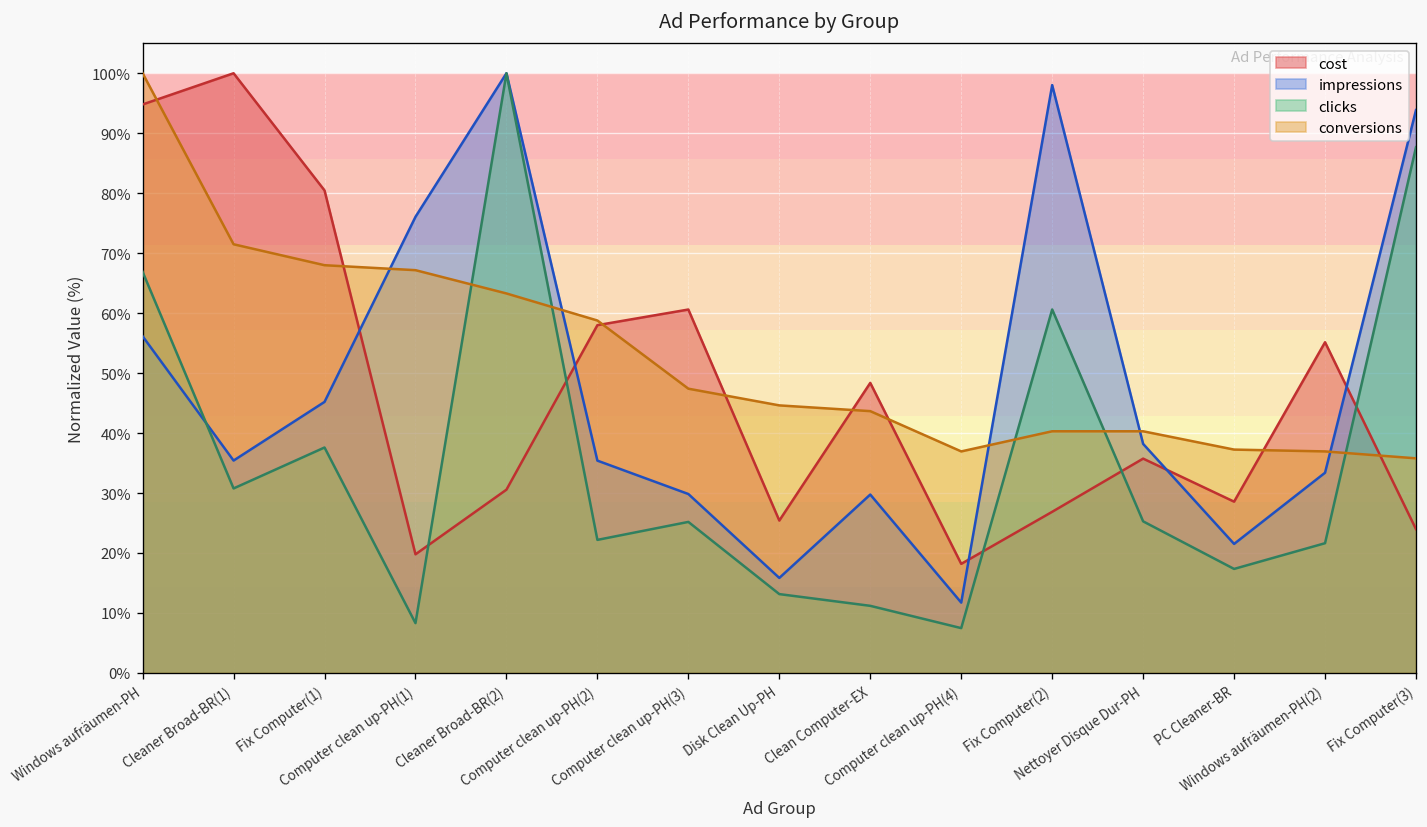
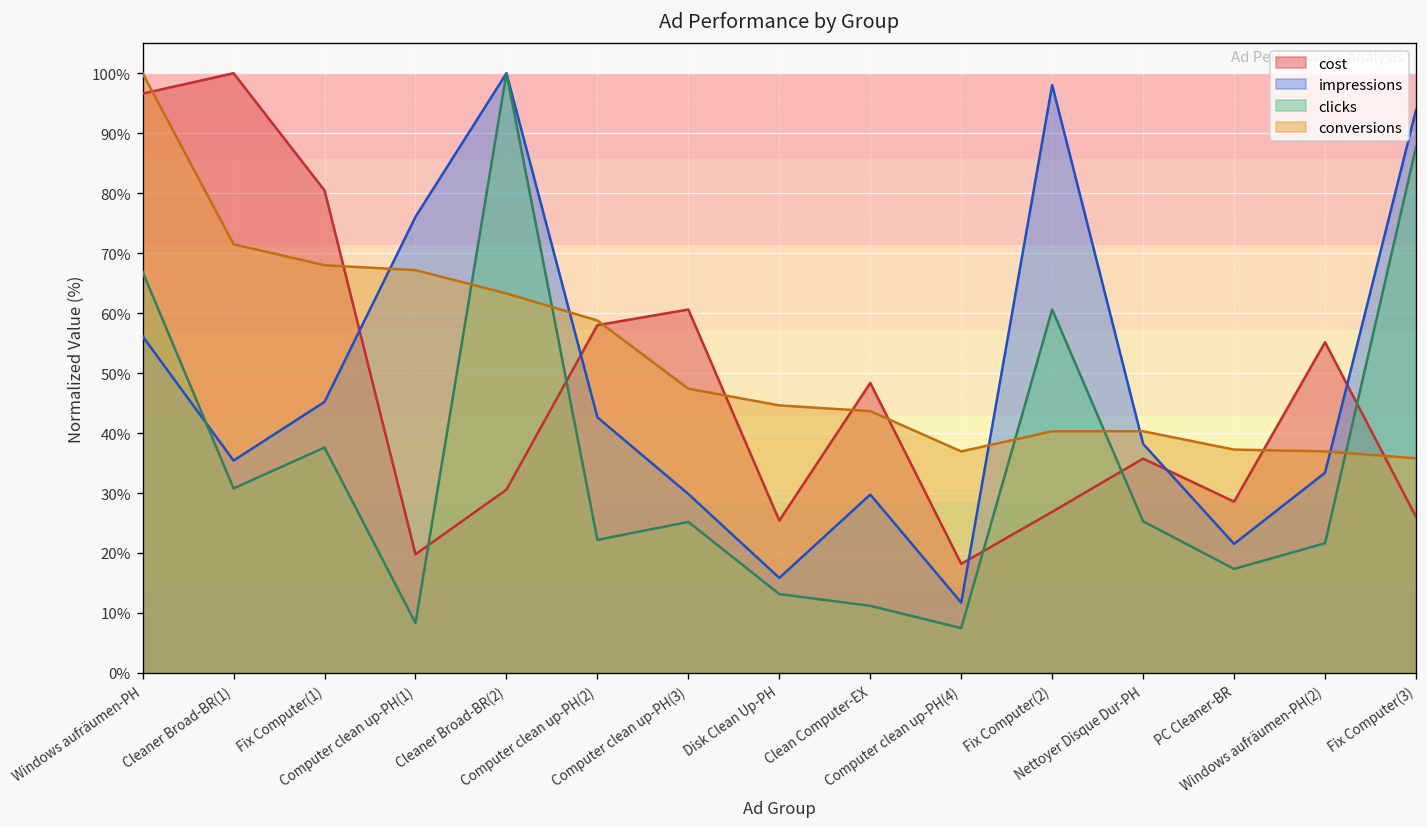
cost, Windows aufräumen-PH: 95% -> 97%
impressions, Computer clean up-PH(2): 35% -> 43%
cost, Fix Computer(3): 24% -> 26%
